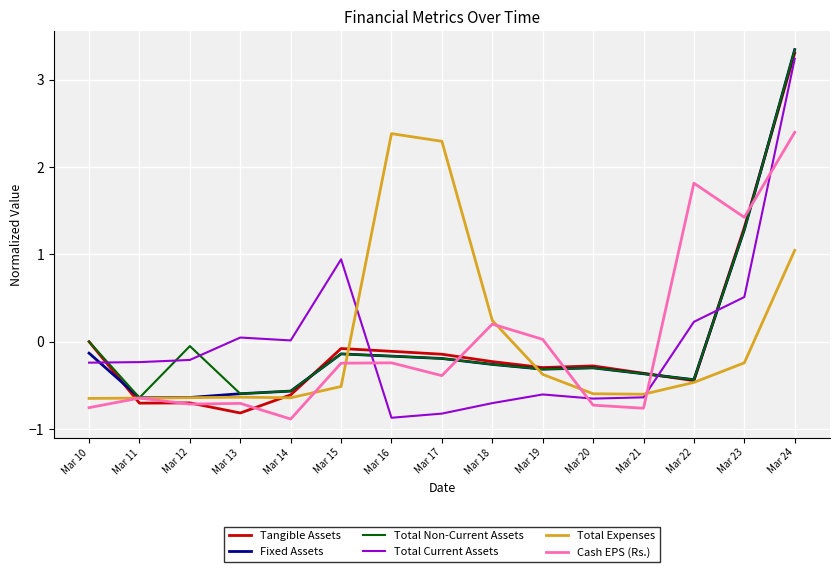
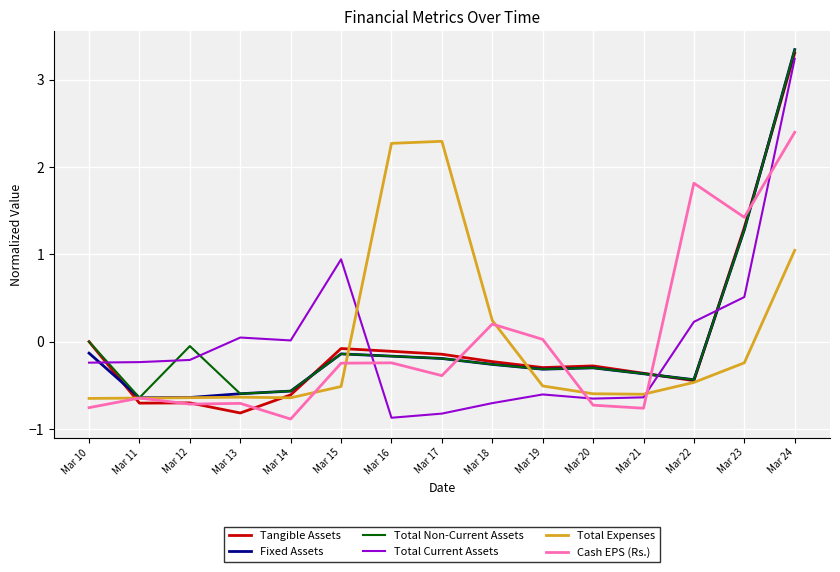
Total Expenses, Mar 16: 2.4 -> 2.3
Total Expenses, Mar 19: -0.4 -> -0.5
